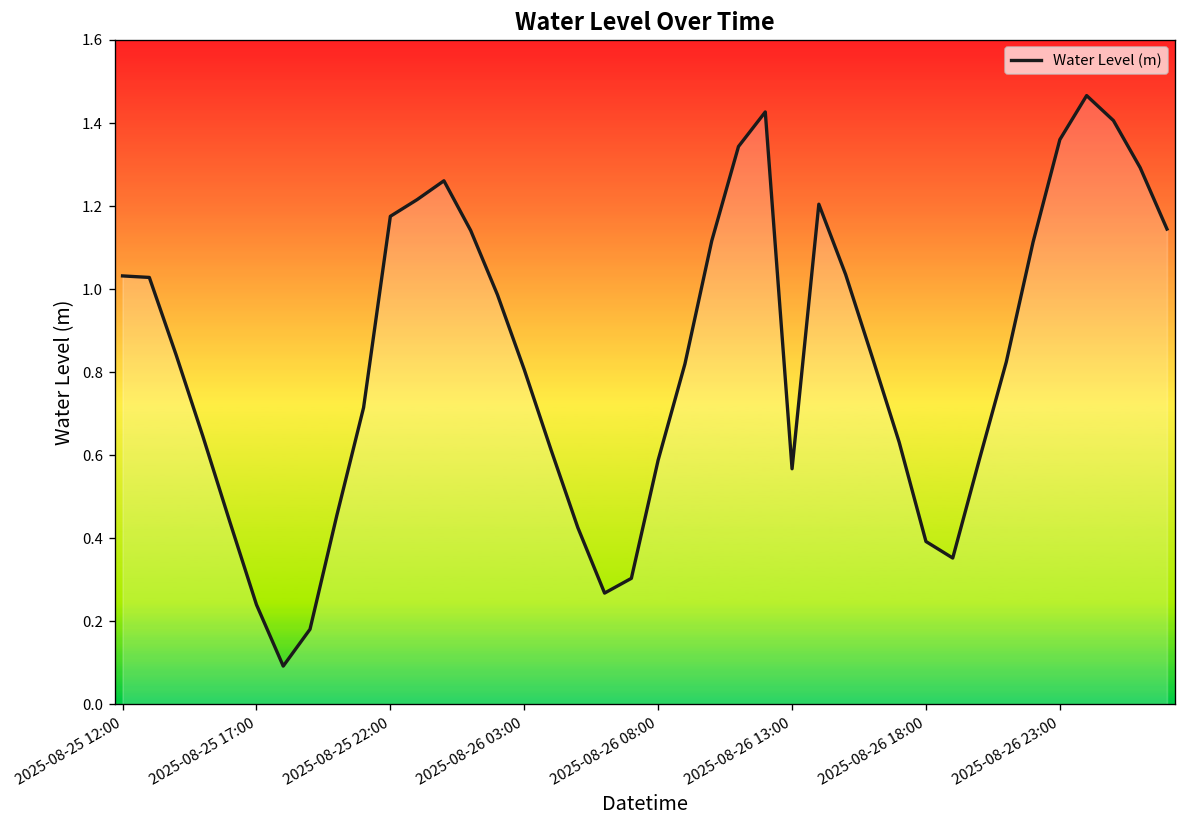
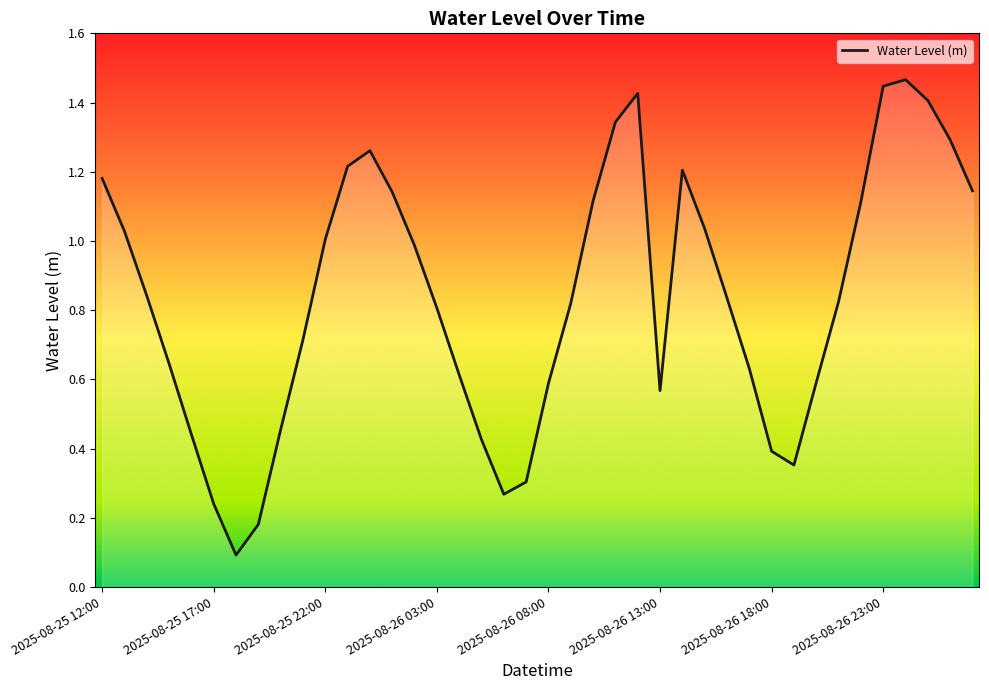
2025-08-25 12:00: 1.03 -> 1.18
2025-08-25 22:00: 1.18 -> 1.00
2025-08-26 23:00: 1.36 -> 1.45
